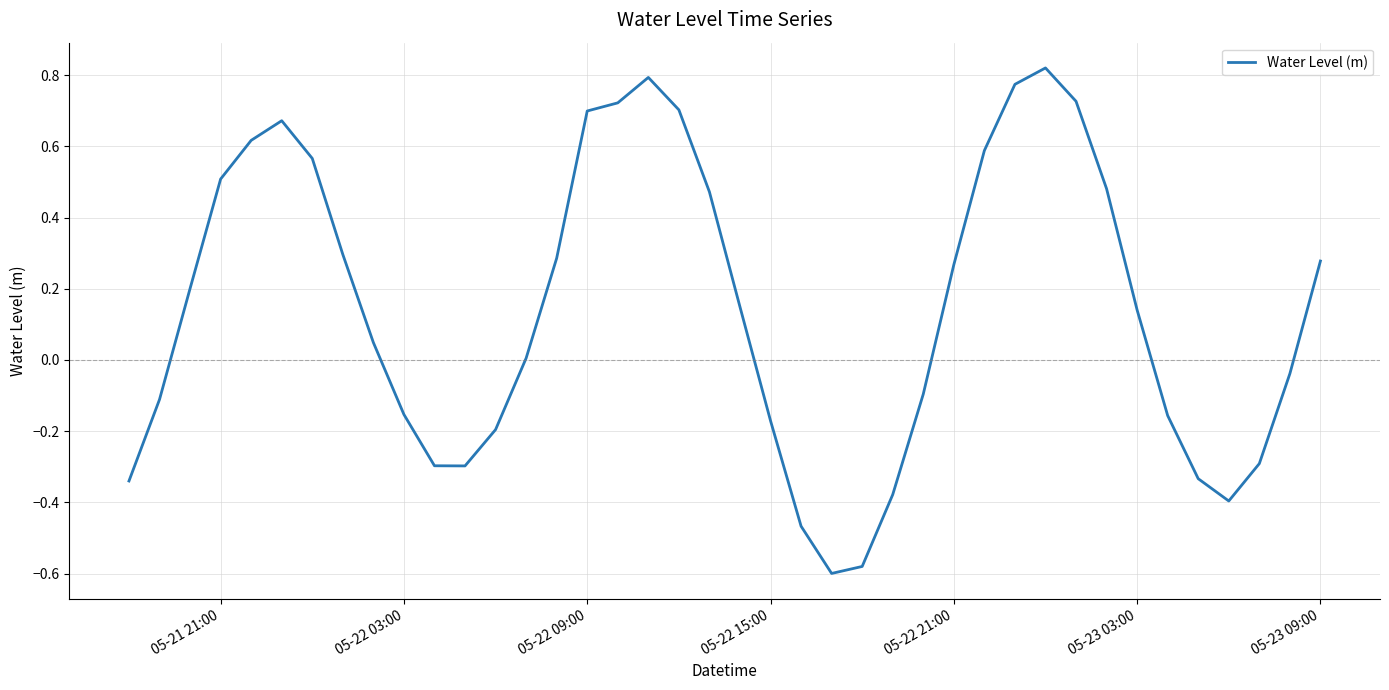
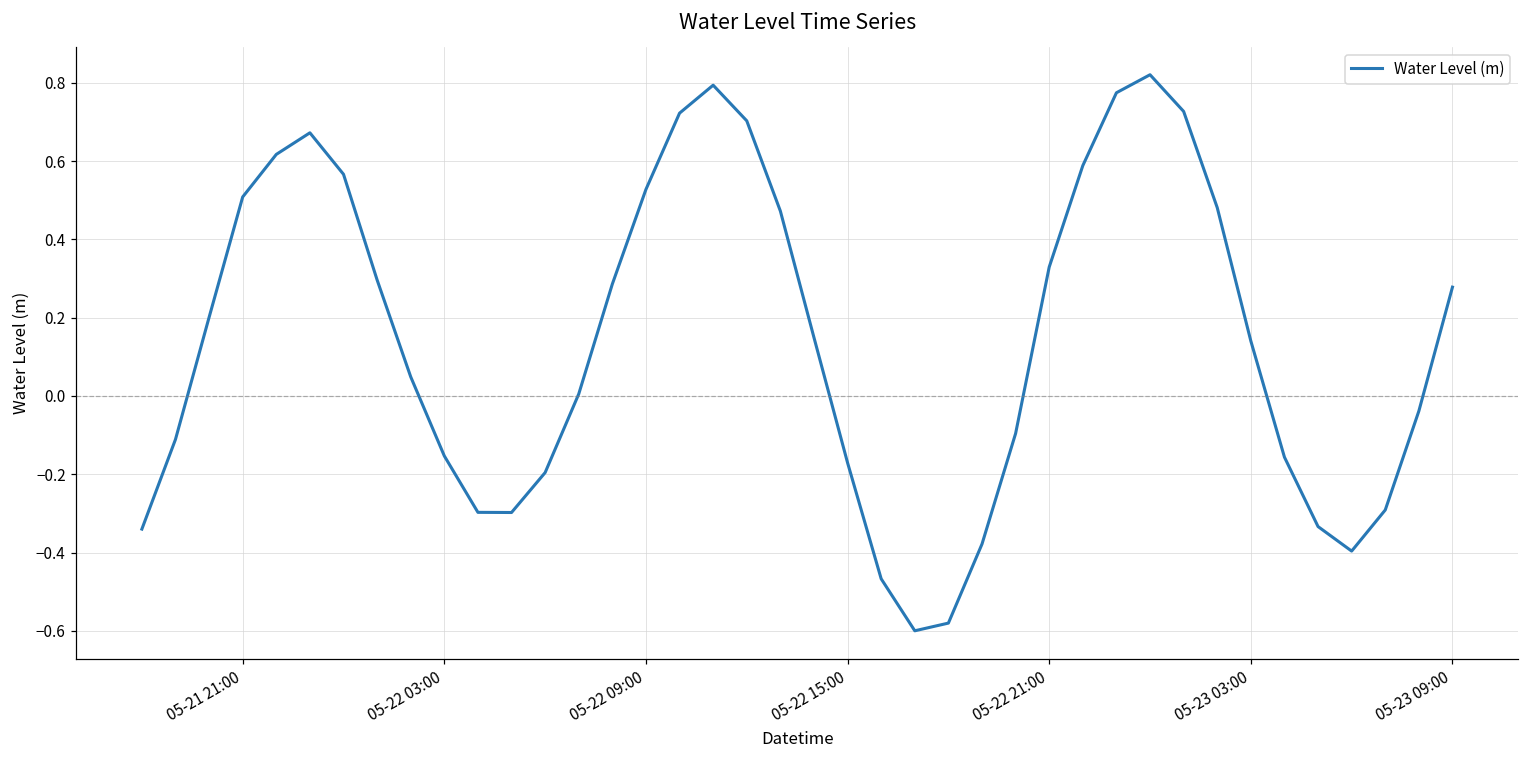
05-22 09:00: 0.70 -> 0.53
05-22 21:00: 0.27 -> 0.33
